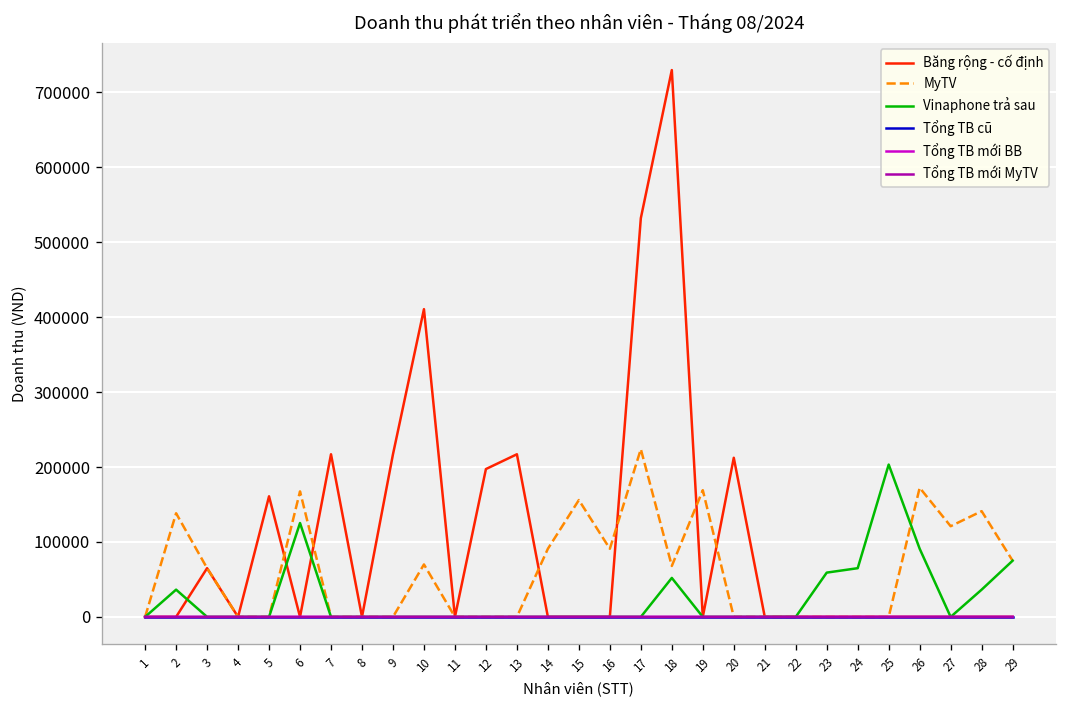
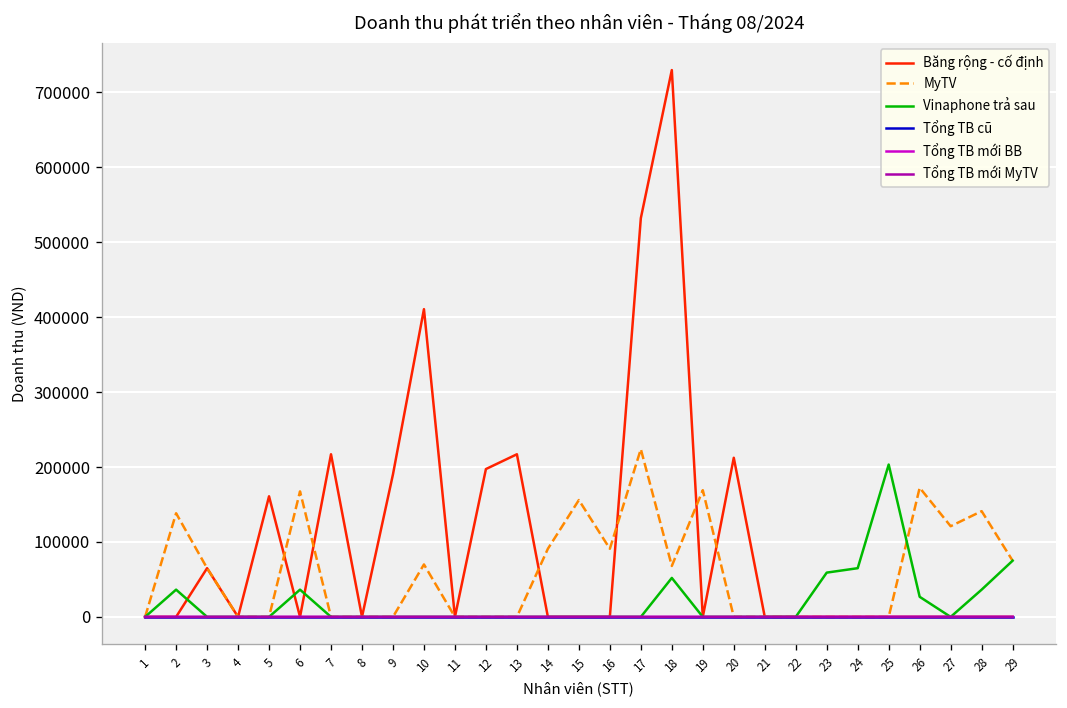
Vinaphone trả sau, 6: 130000 -> 40000
Băng rộng - cố định, 9: 220000 -> 190000
Vinaphone trả sau, 26: 90000 -> 30000
